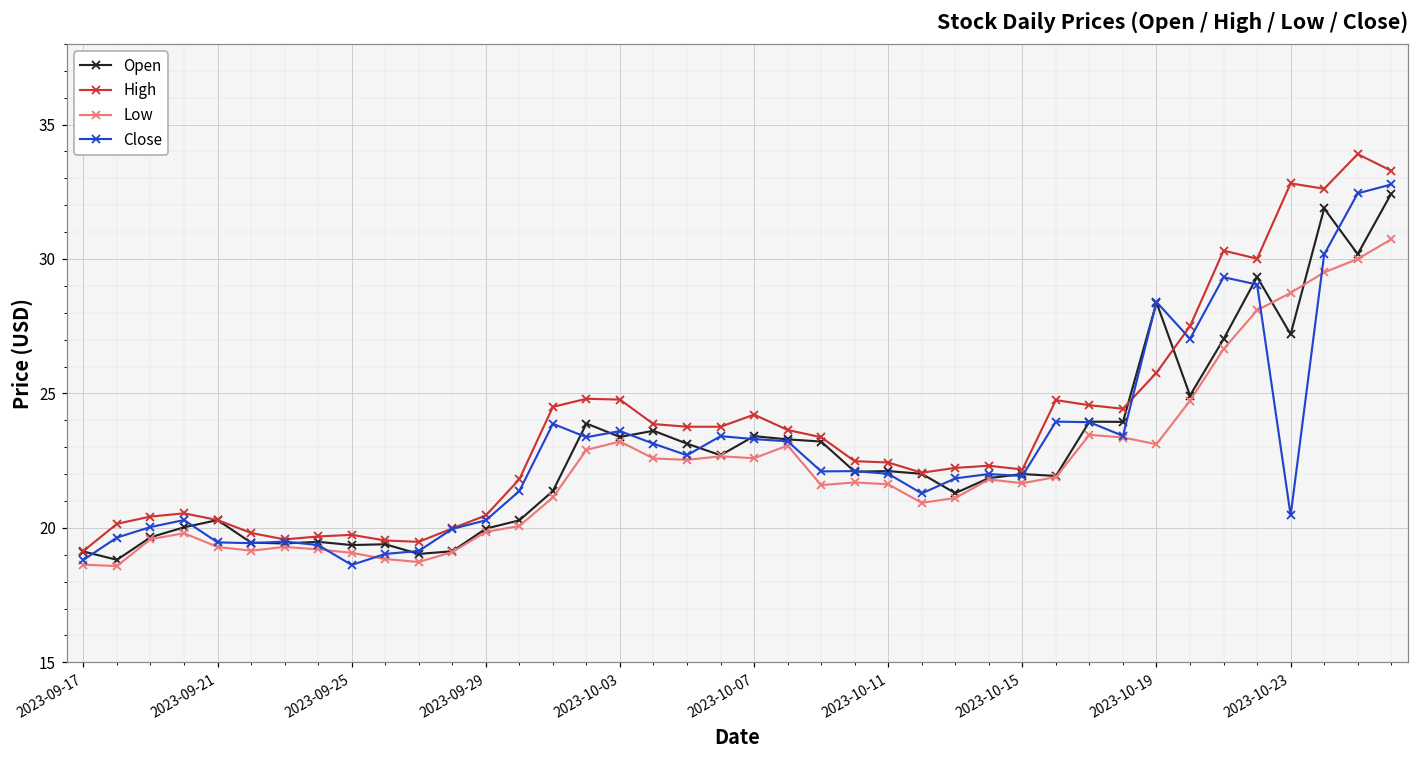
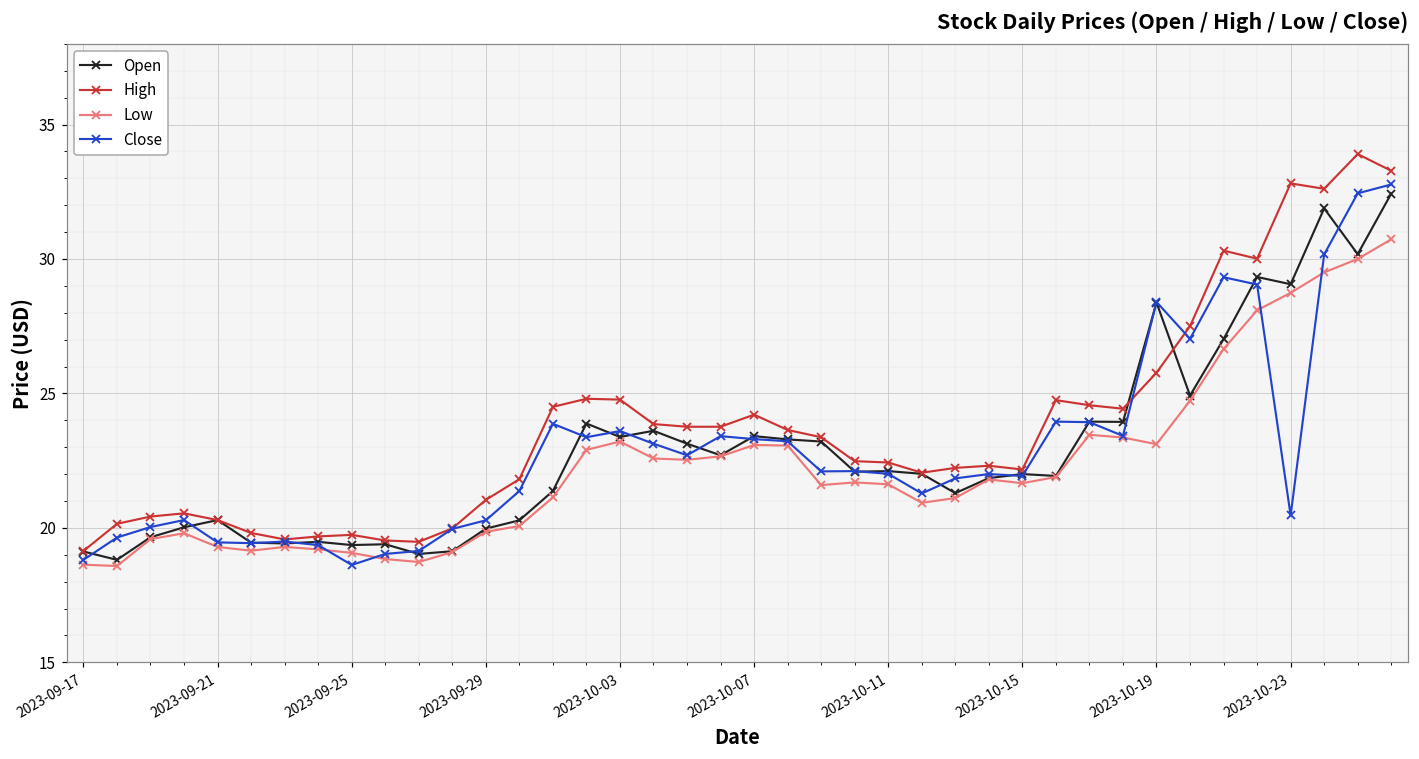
High, 2023-09-29: 20.5 -> 21.0
Low, 2023-10-07: 22.6 -> 23.1
Open, 2023-10-23: 27.2 -> 29.1
